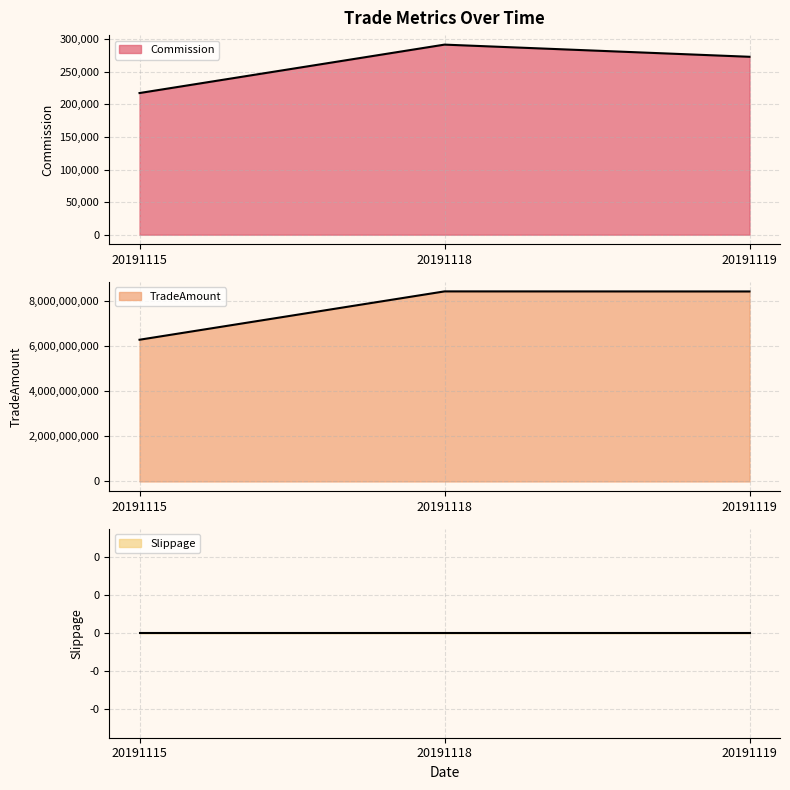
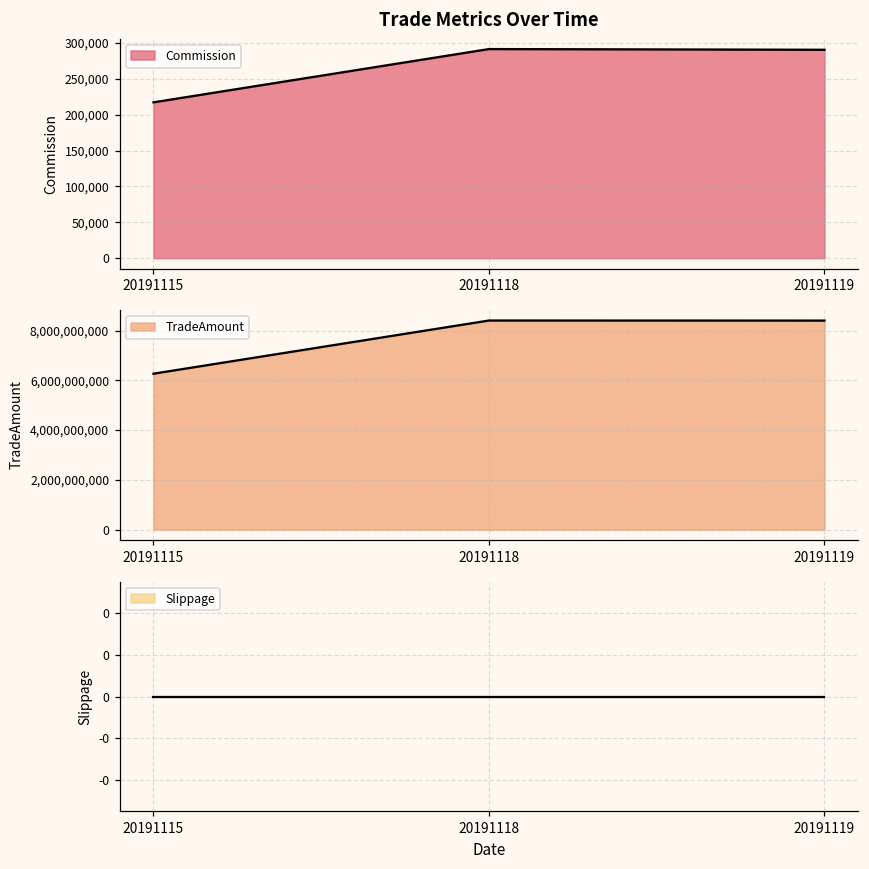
Trade Metrics Over Time, 20191119: 270,000 -> 290,000
